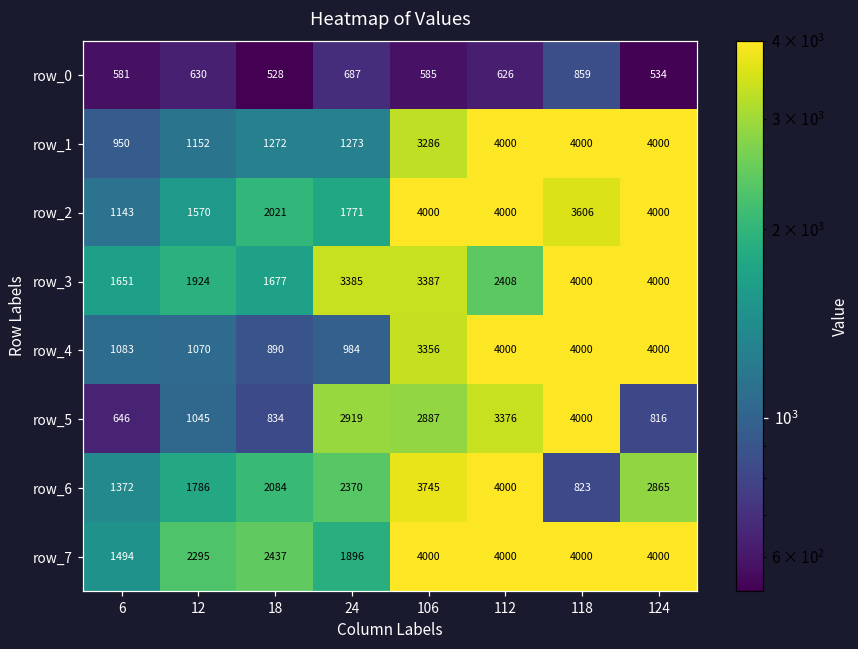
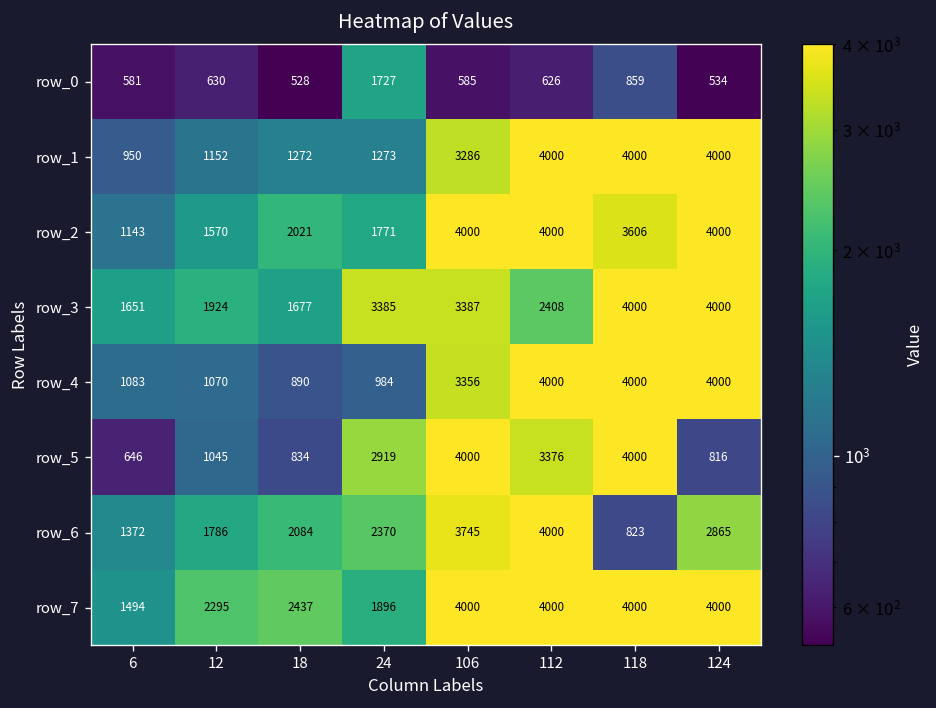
row_0, 24: 687 -> 1727
row_5, 106: 2887 -> 4000
